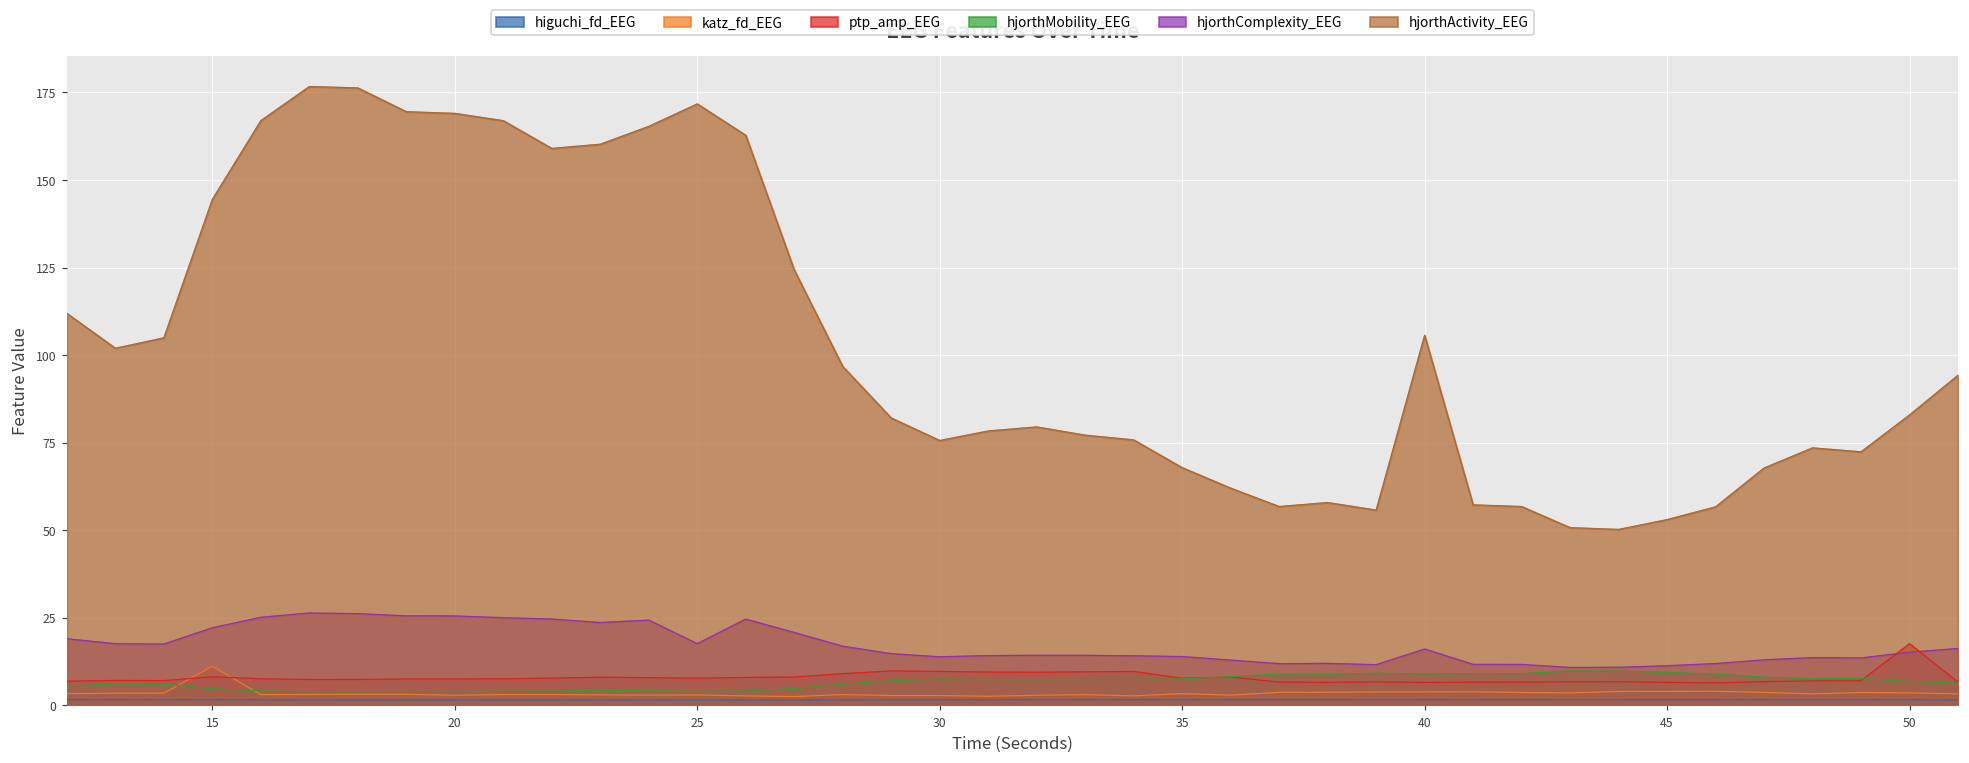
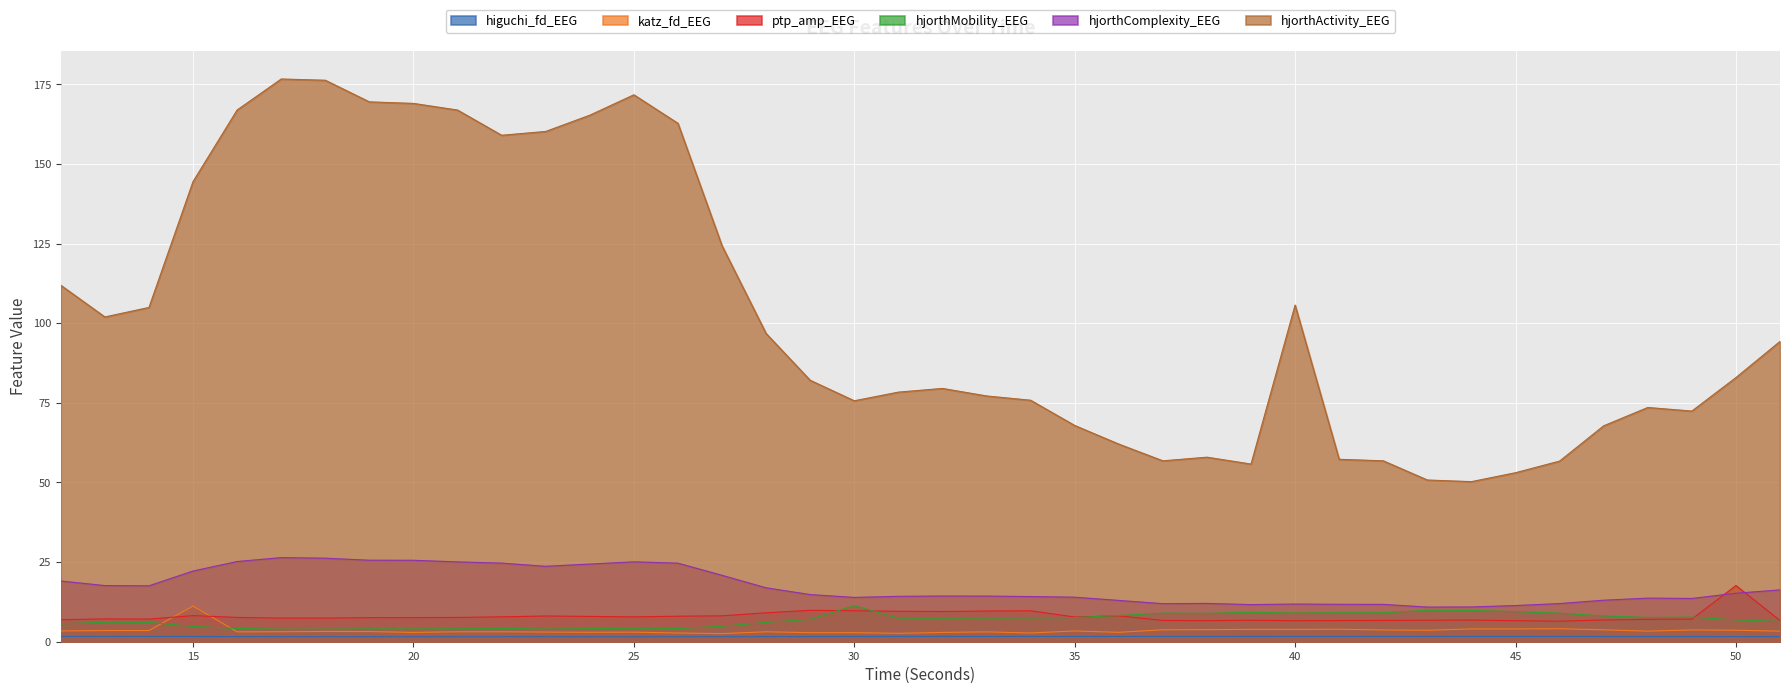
hjorthComplexity_EEG, 25: 18 -> 25
hjorthMobility_EEG, 30: 8 -> 11
hjorthComplexity_EEG, 40: 16 -> 12
